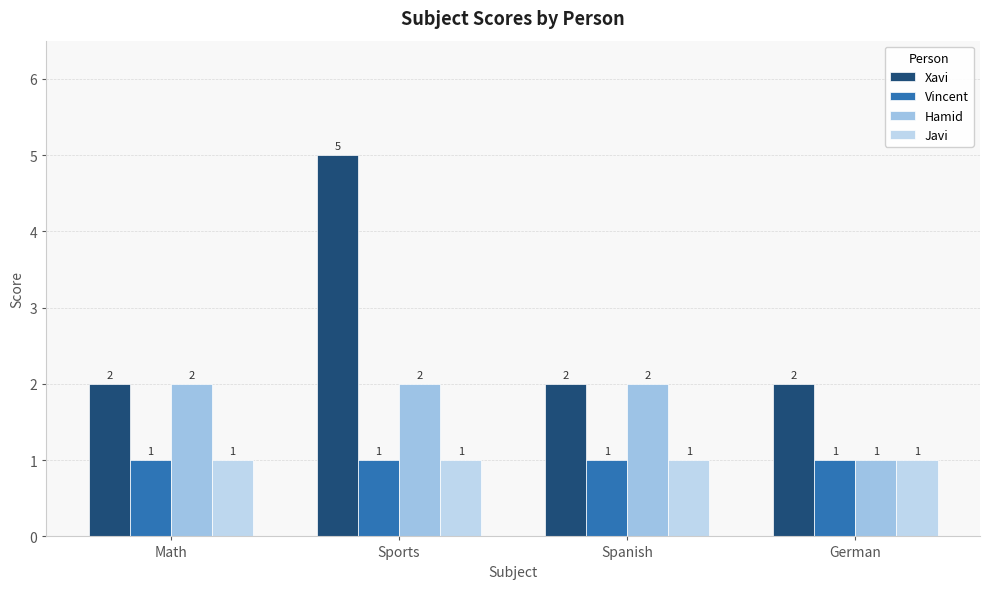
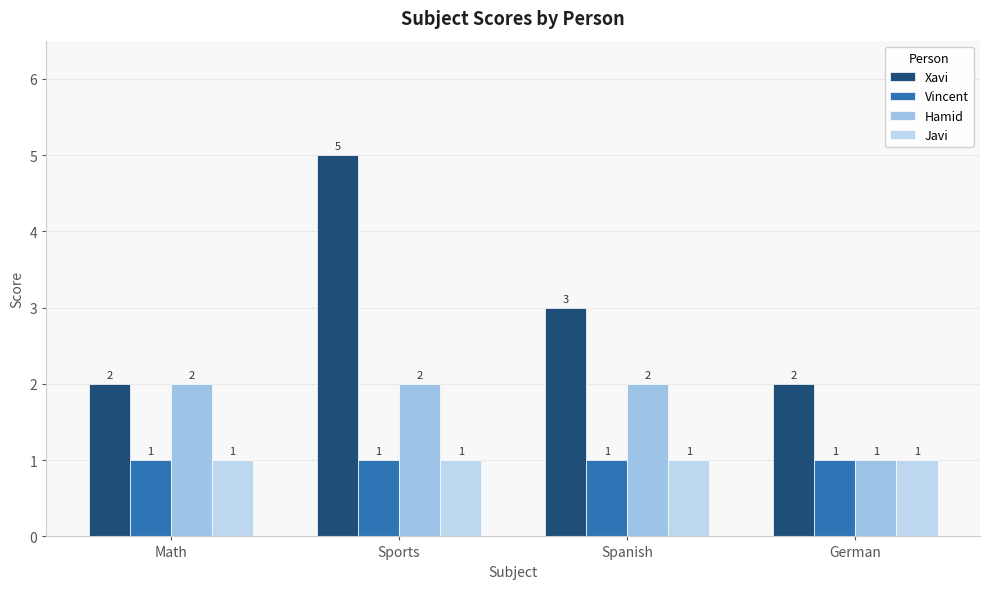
Xavi, Spanish: 2 -> 3
